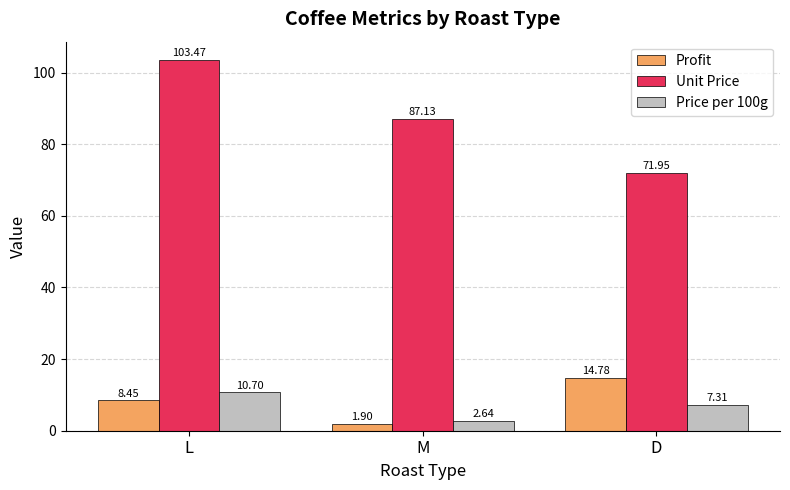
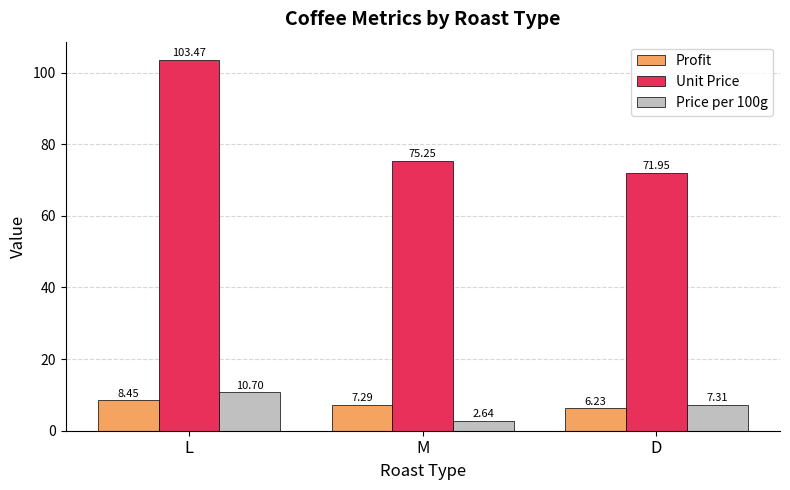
Profit, M: 1.90 -> 7.29
Unit Price, M: 87.13 -> 75.25
Profit, D: 14.78 -> 6.23
